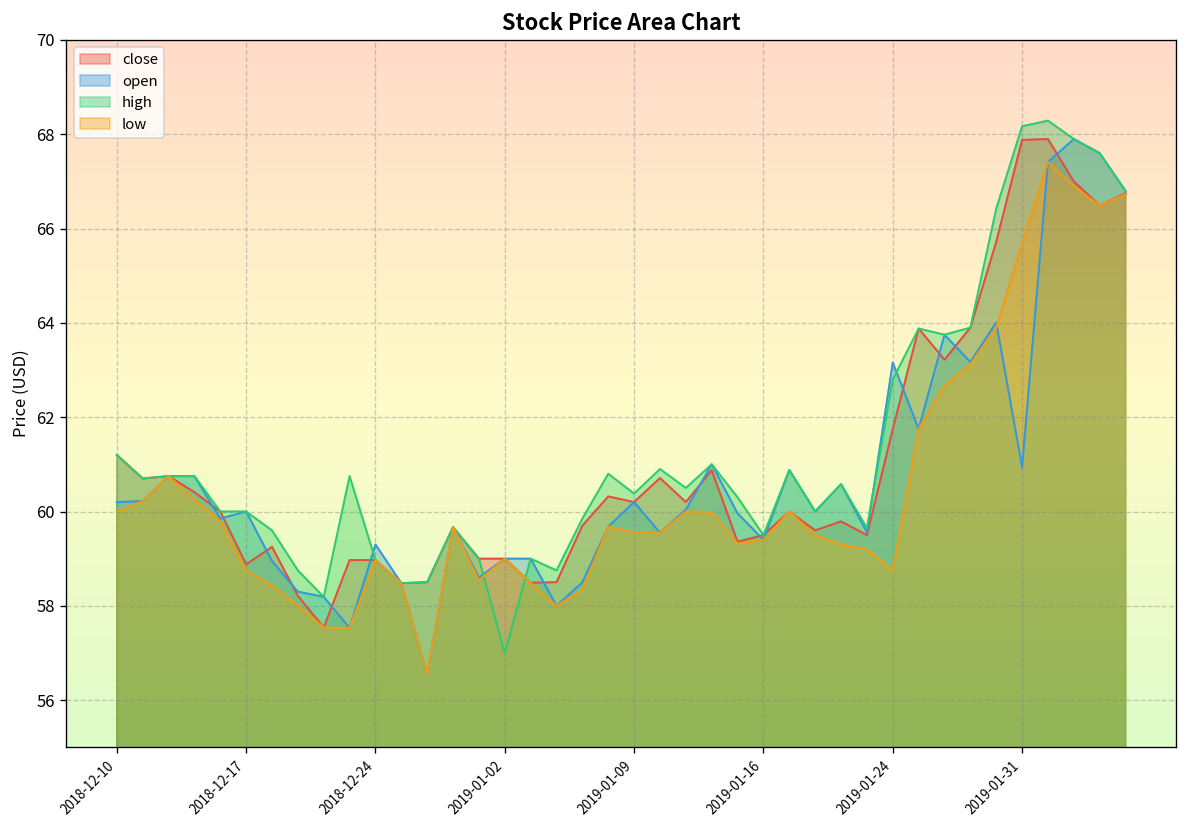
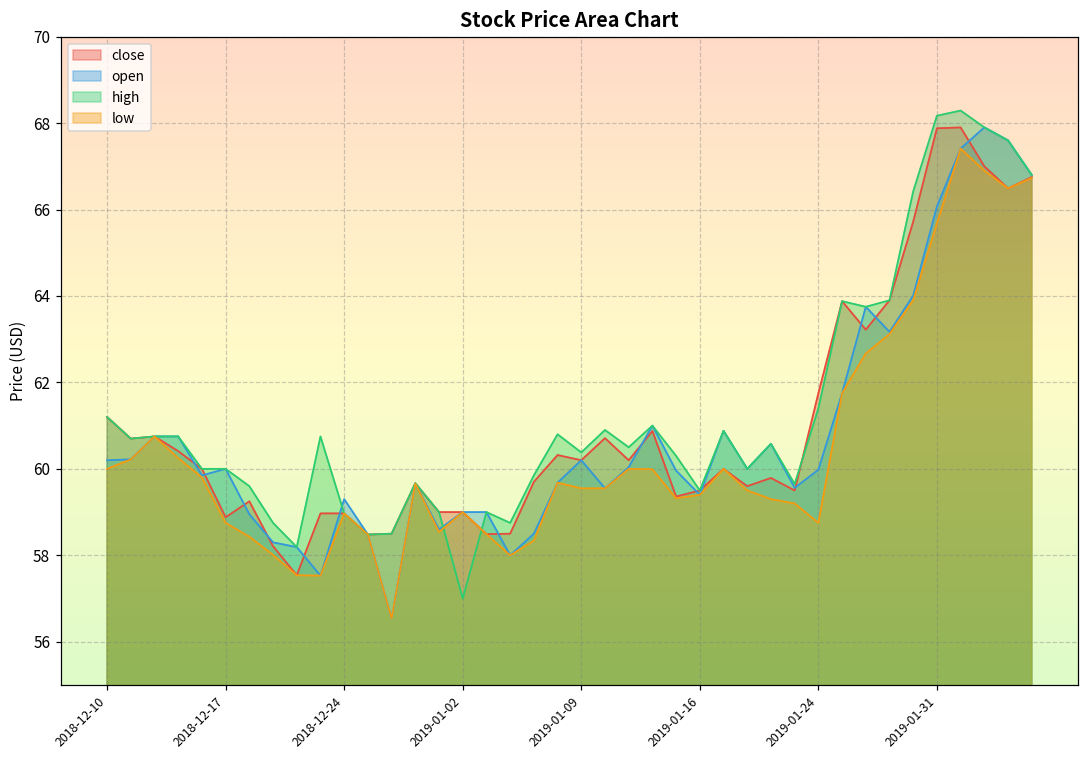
open, 2019-01-24: 63.2 -> 60.0
high, 2019-01-24: 62.8 -> 61.4
open, 2019-01-31: 60.9 -> 66.1
